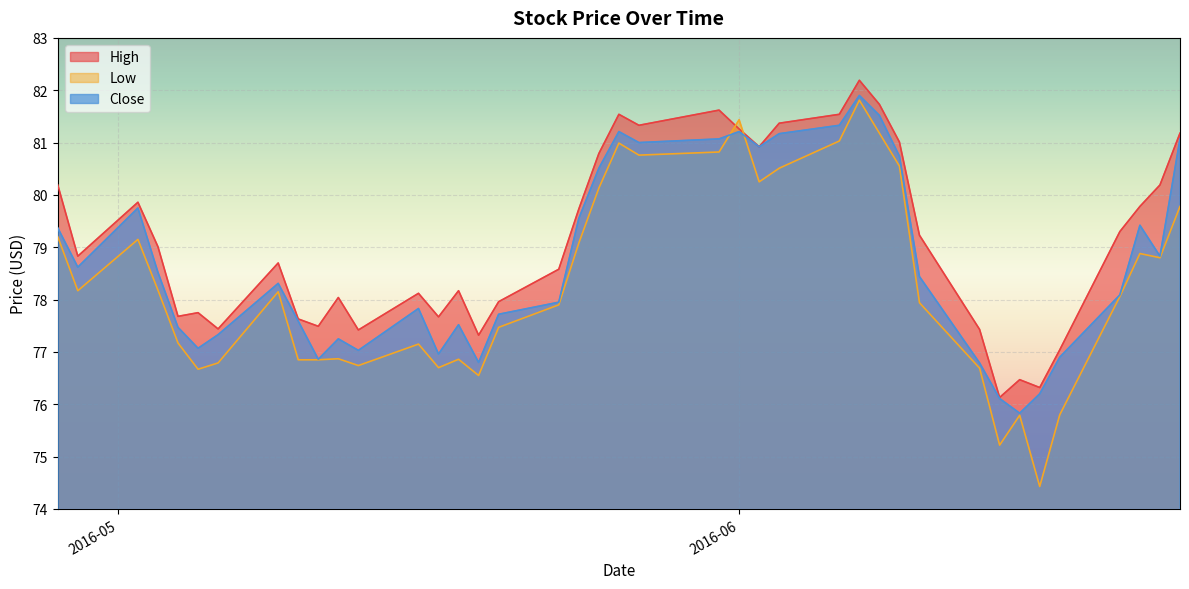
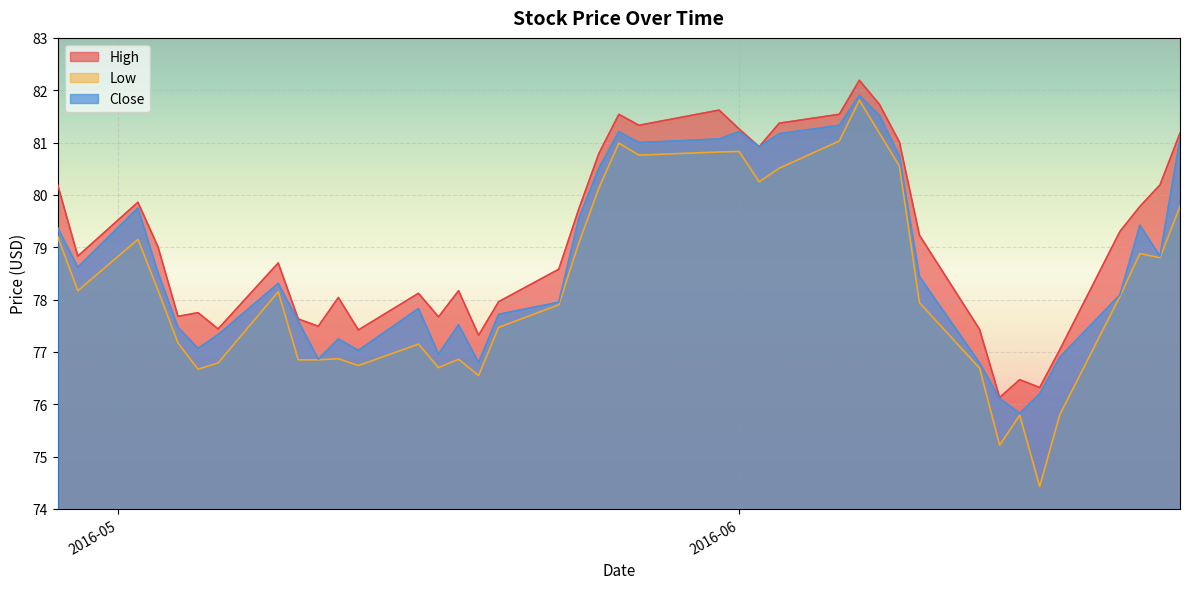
Low, 2016-06: 81.4 -> 80.8
